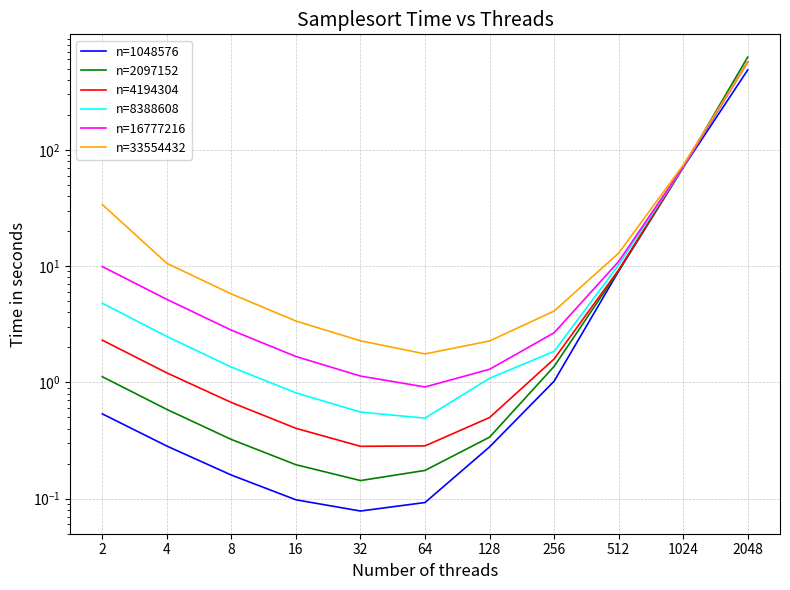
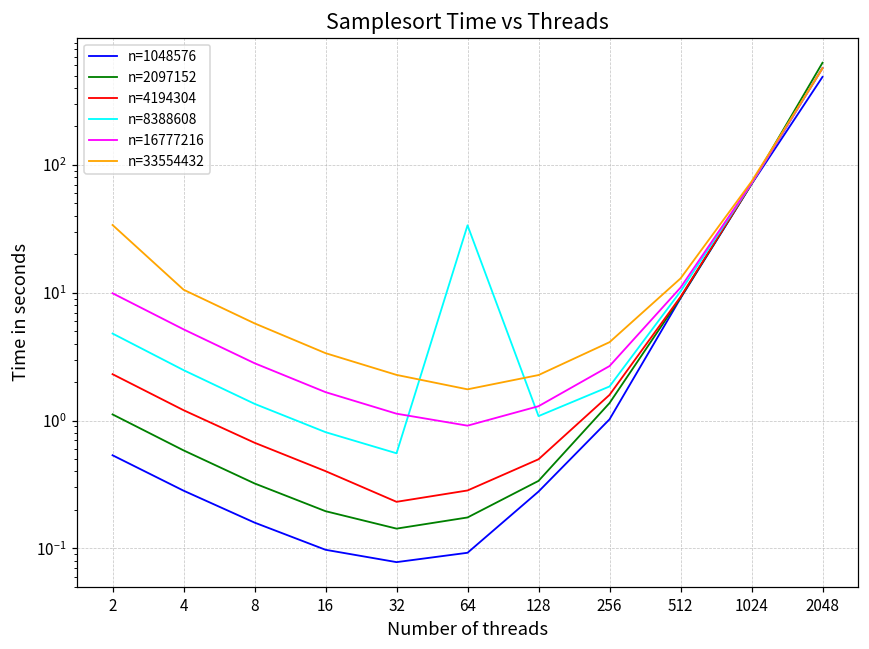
n=4194304, 32: 0.28 -> 0.23
n=8388608, 64: 0.49 -> 34
